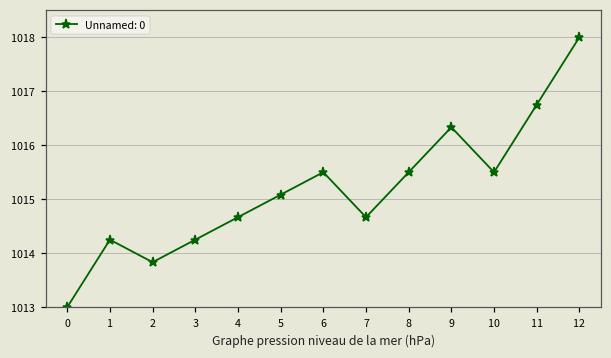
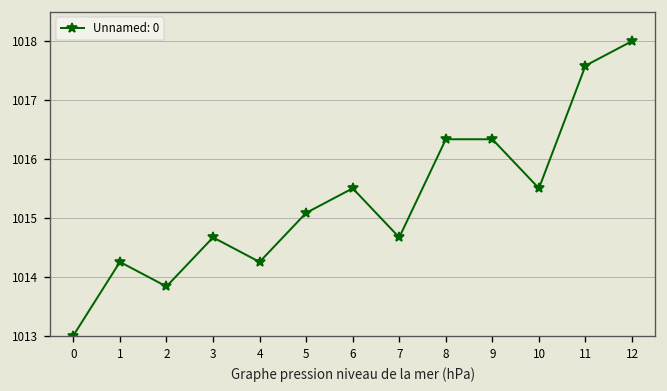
3: 1014.3 -> 1014.7
4: 1014.7 -> 1014.3
8: 1015.5 -> 1016.3
11: 1016.8 -> 1017.6
